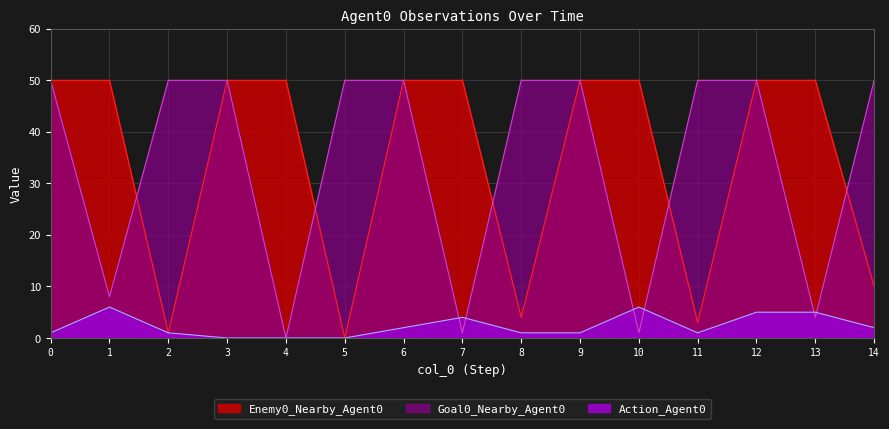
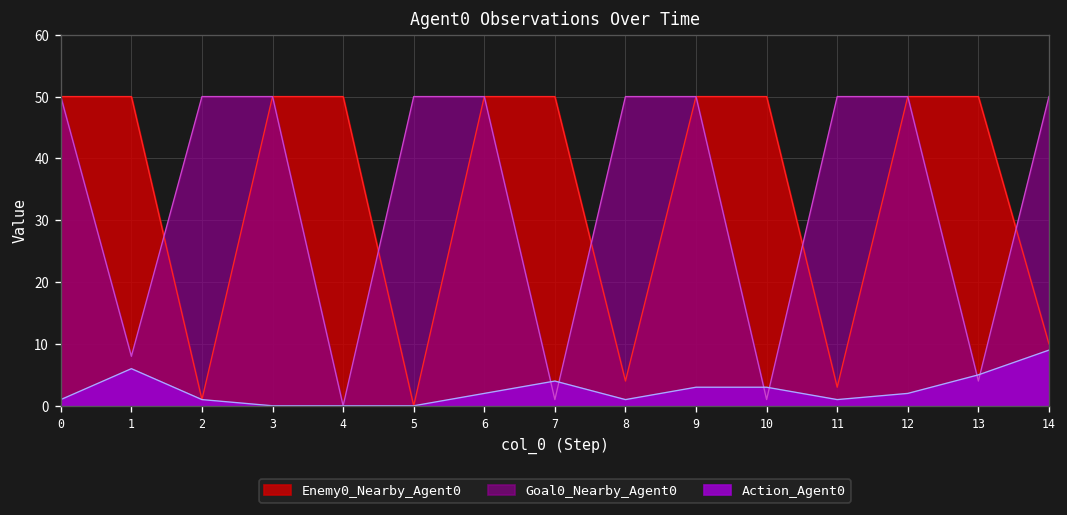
Action_Agent0, 9: 1 -> 3
Action_Agent0, 10: 6 -> 3
Action_Agent0, 12: 5 -> 2
Action_Agent0, 14: 2 -> 9
